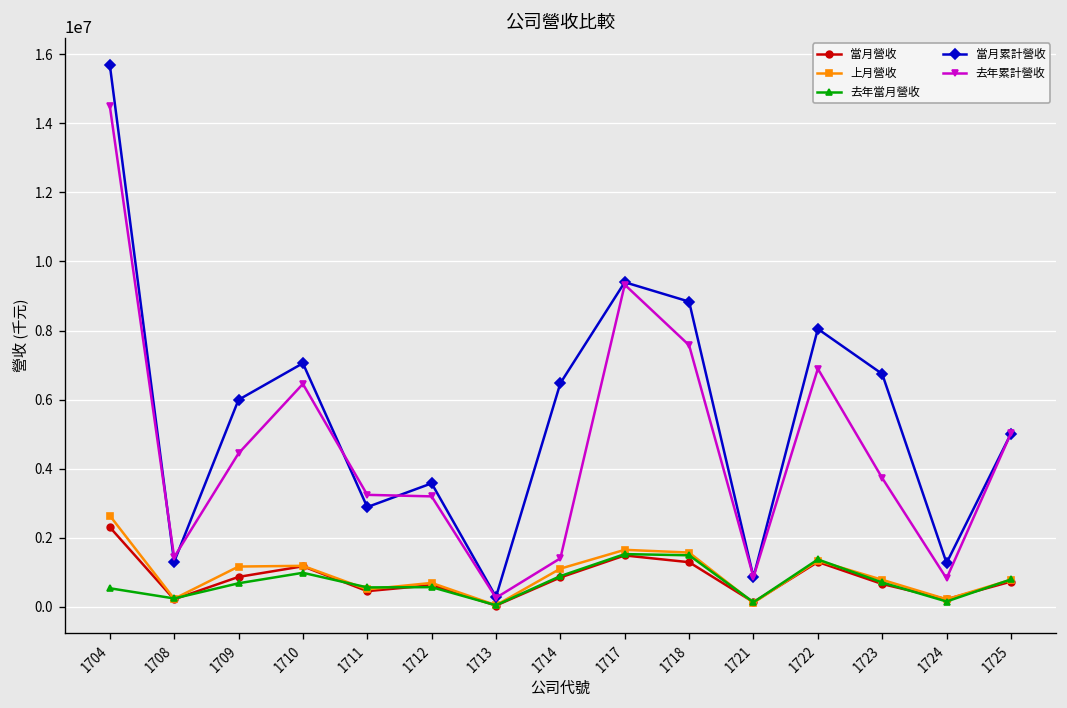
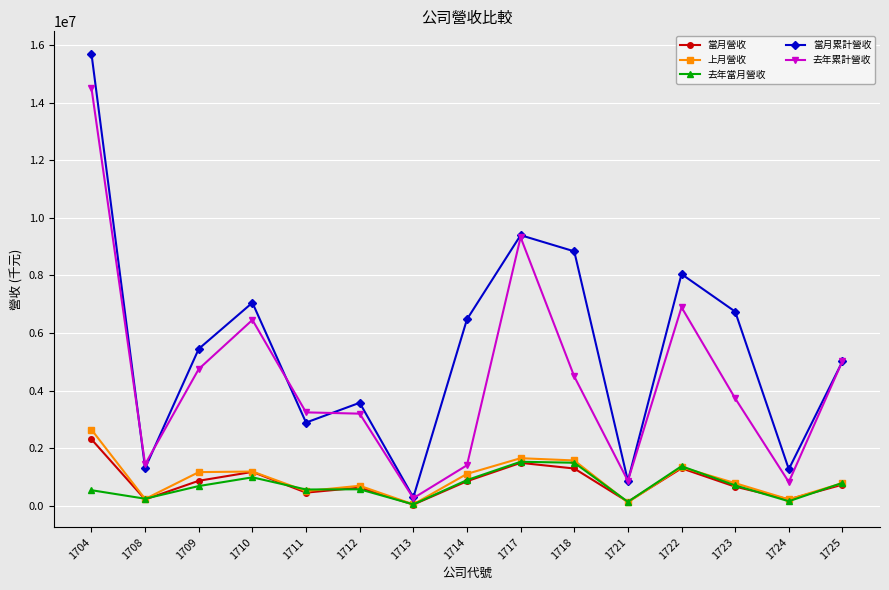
當月累計營收, 1709: 6000000 -> 5500000
去年累計營收, 1709: 4400000 -> 4700000
去年累計營收, 1718: 7600000 -> 4500000
